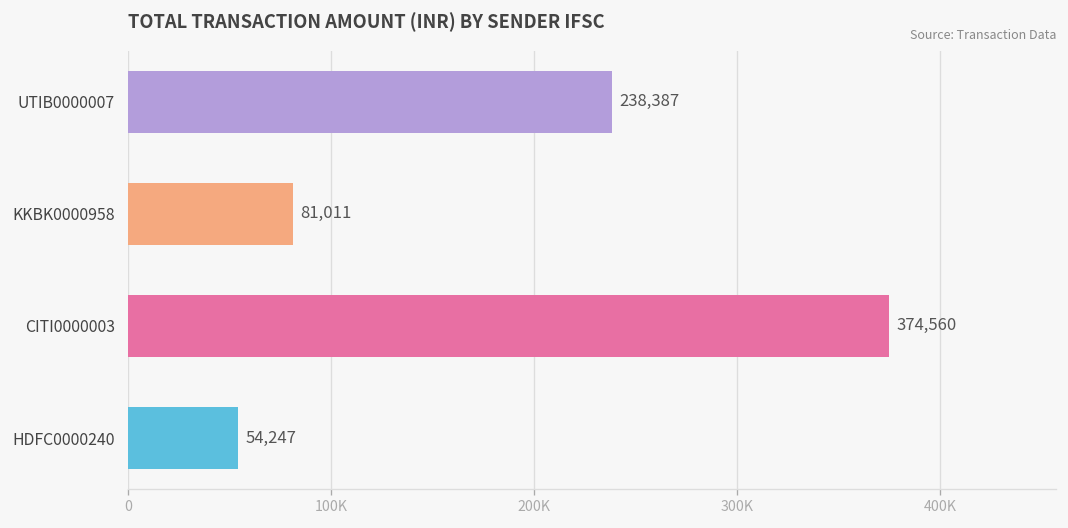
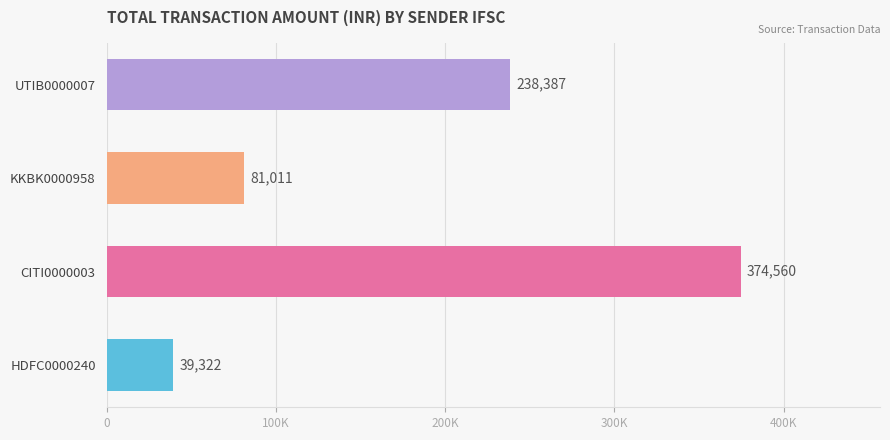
HDFC0000240: 54,247 -> 39,322
